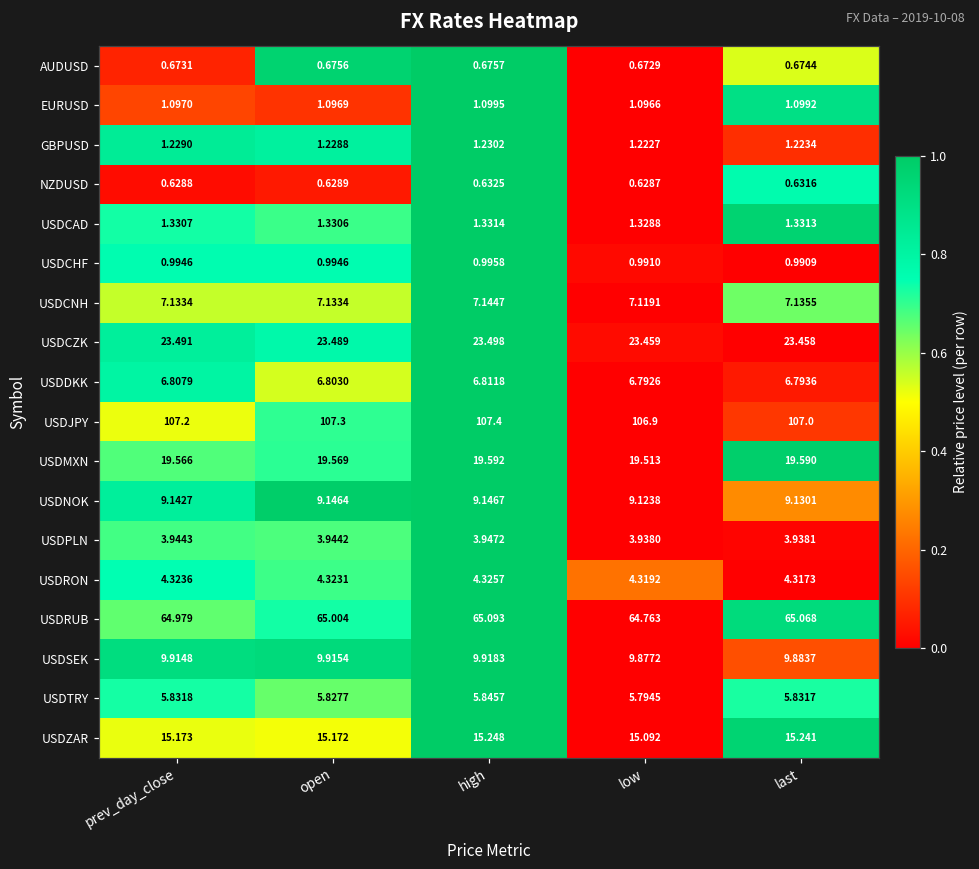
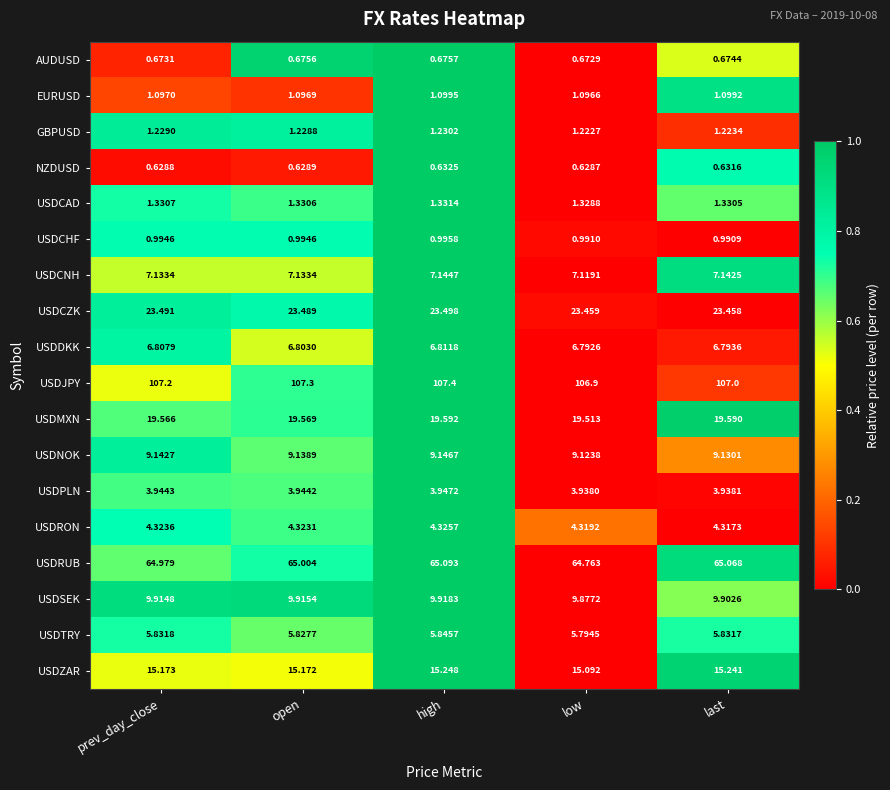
USDCAD, last: 1.3313 -> 1.3305
USDCNH, last: 7.1355 -> 7.1425
USDNOK, open: 9.1464 -> 9.1389
USDSEK, last: 9.8837 -> 9.9026
